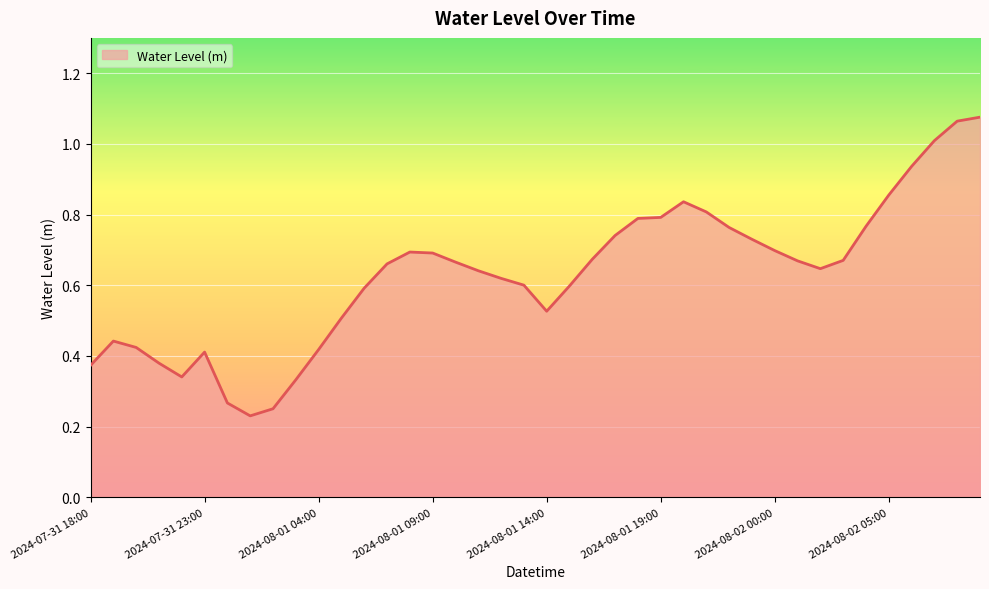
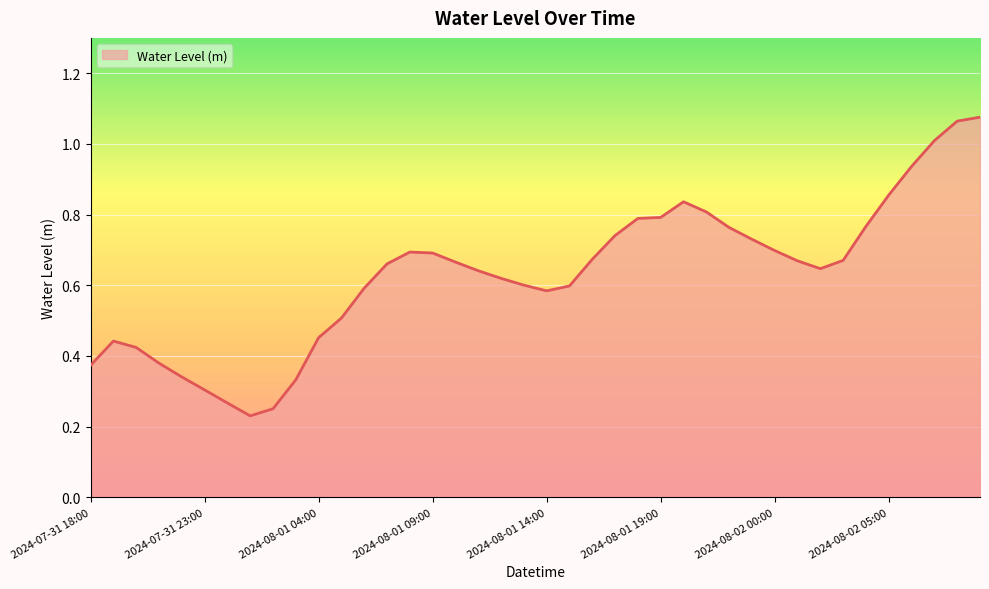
2024-07-31 23:00: 0.41 -> 0.30
2024-08-01 04:00: 0.42 -> 0.45
2024-08-01 14:00: 0.53 -> 0.58
